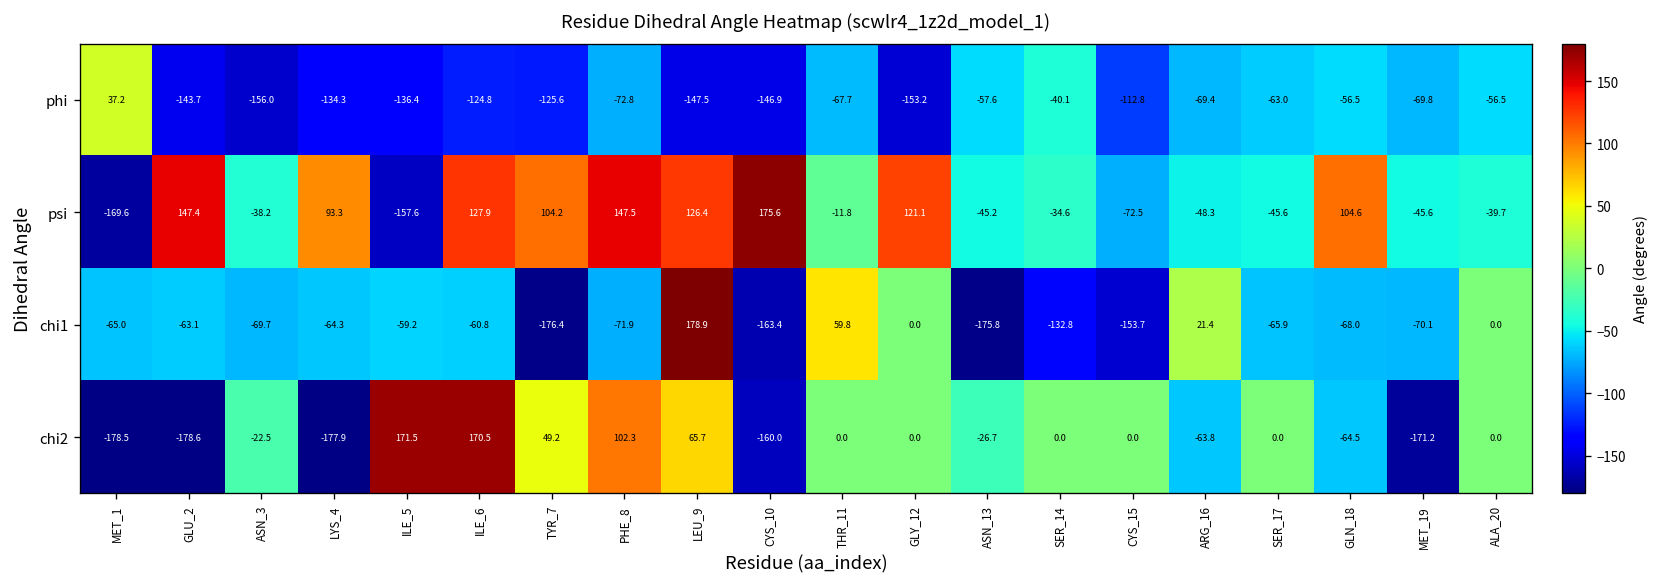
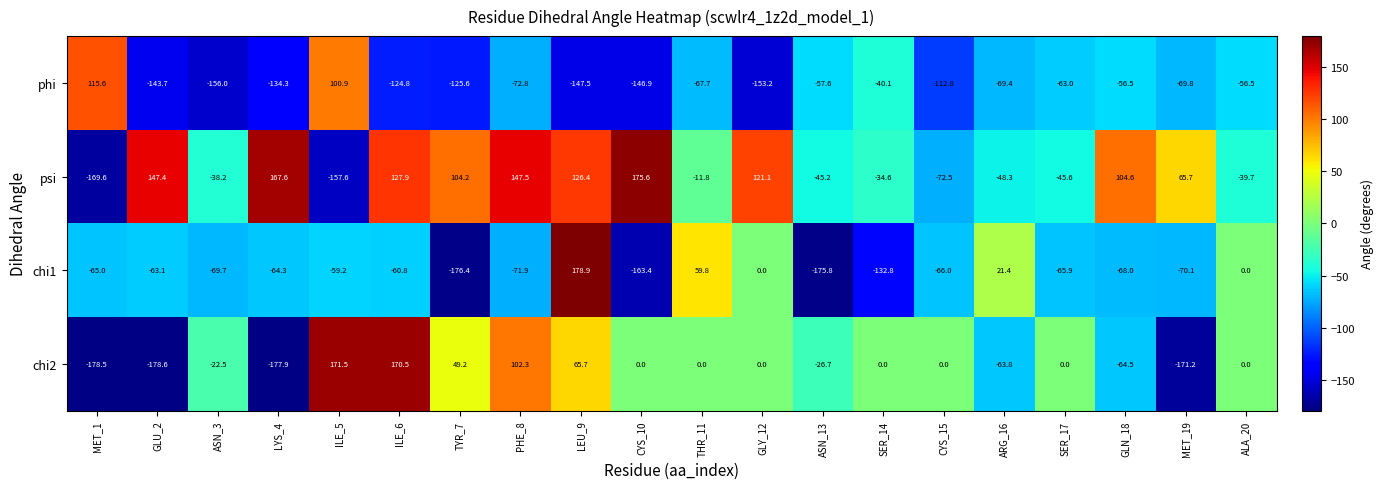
phi, MET_1: 37.2 -> 115.6
phi, ILE_5: -136.4 -> 100.9
psi, LYS_4: 93.3 -> 167.6
psi, MET_19: -45.6 -> 65.7
chi1, CYS_15: -153.7 -> -66.0
chi2, CYS_10: -160.0 -> 0.0
